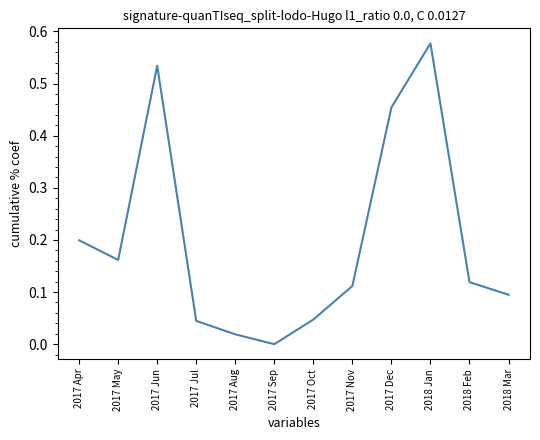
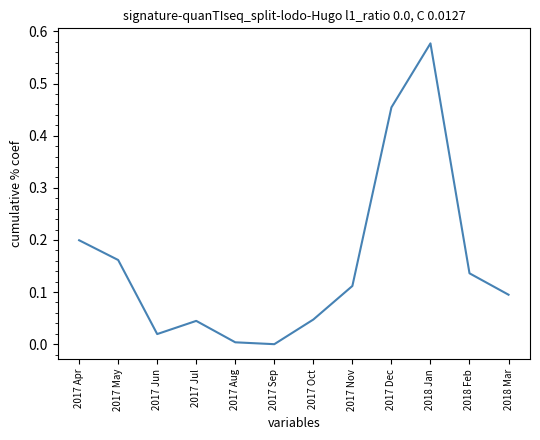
2017 Jun: 0.53 -> 0.02
2017 Aug: 0.02 -> 0.00
2018 Feb: 0.12 -> 0.14
